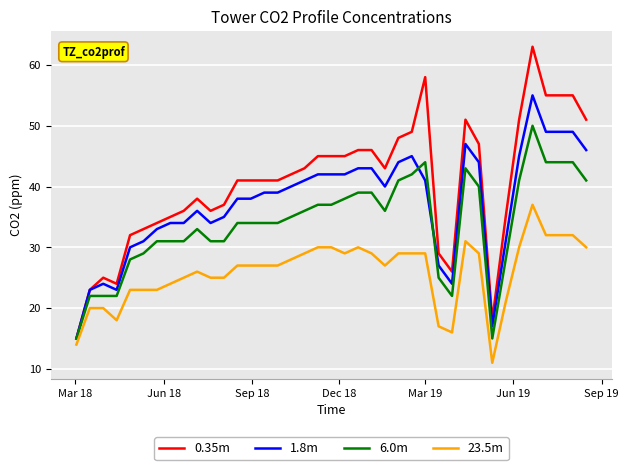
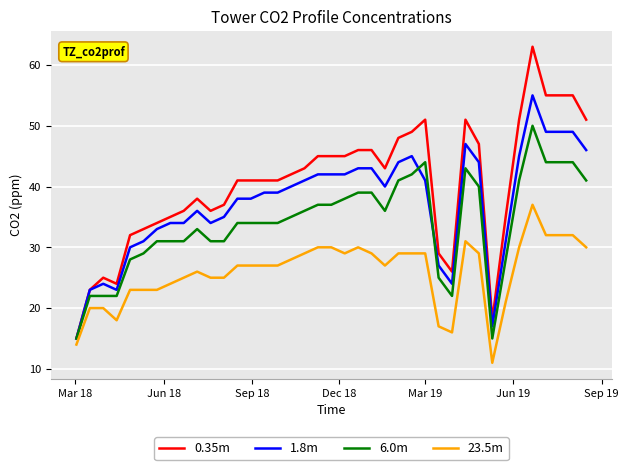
0.35m, Mar 19: 58 -> 51
